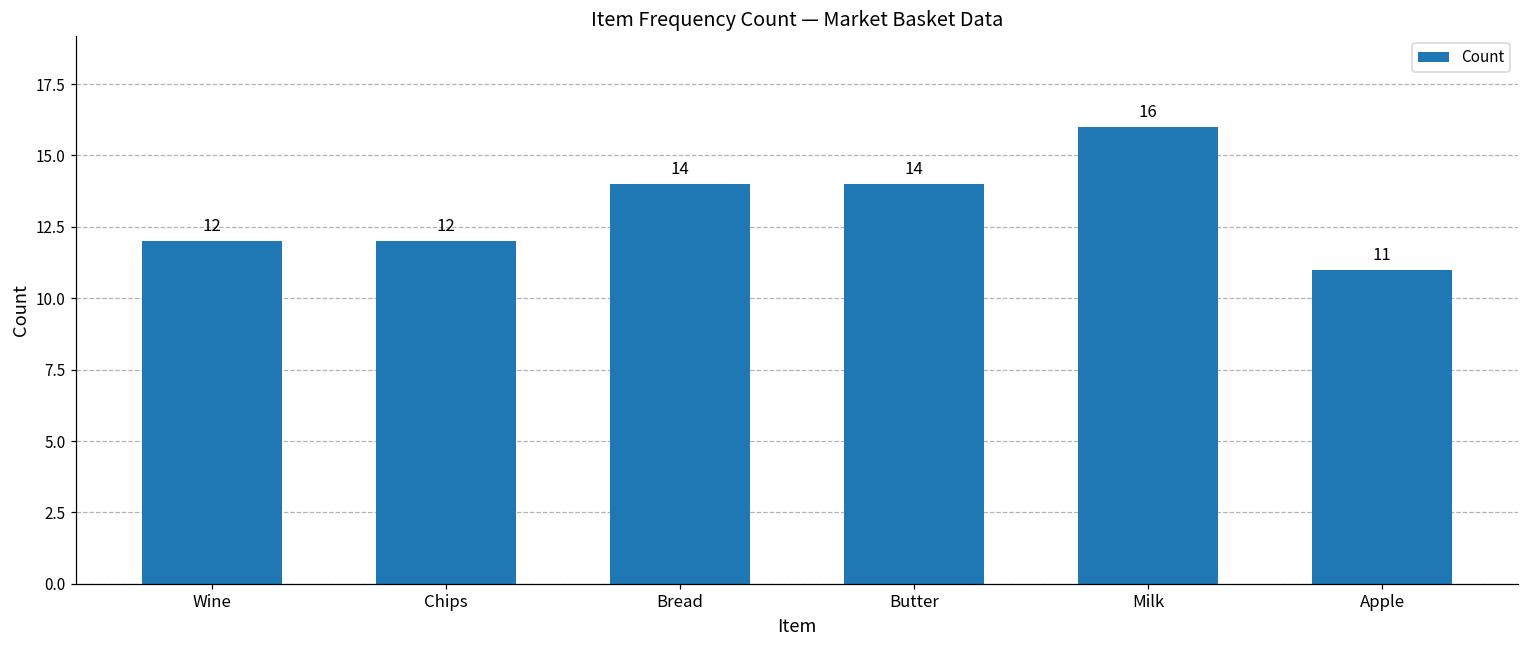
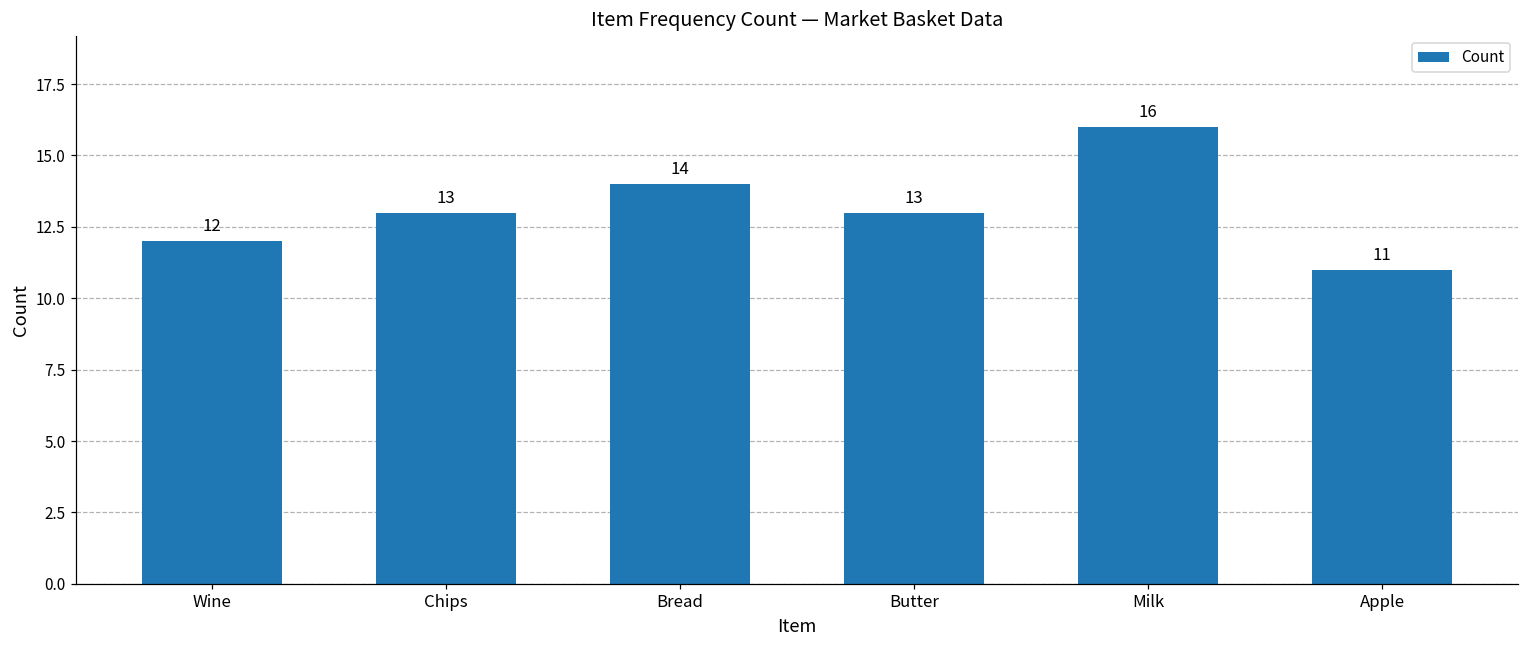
Chips: 12 -> 13
Butter: 14 -> 13
